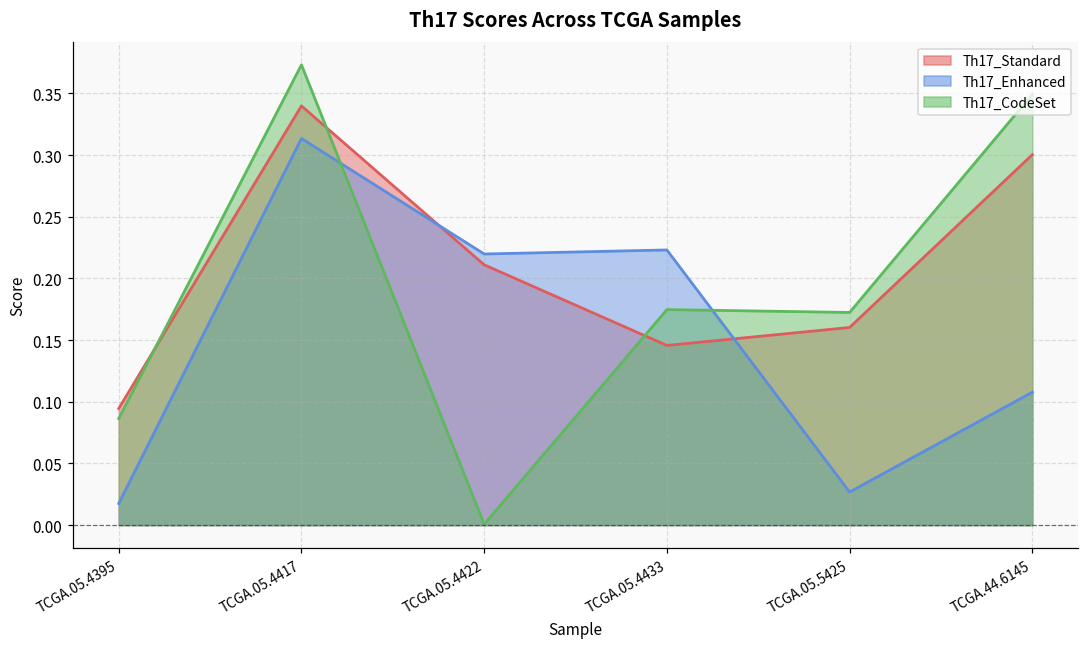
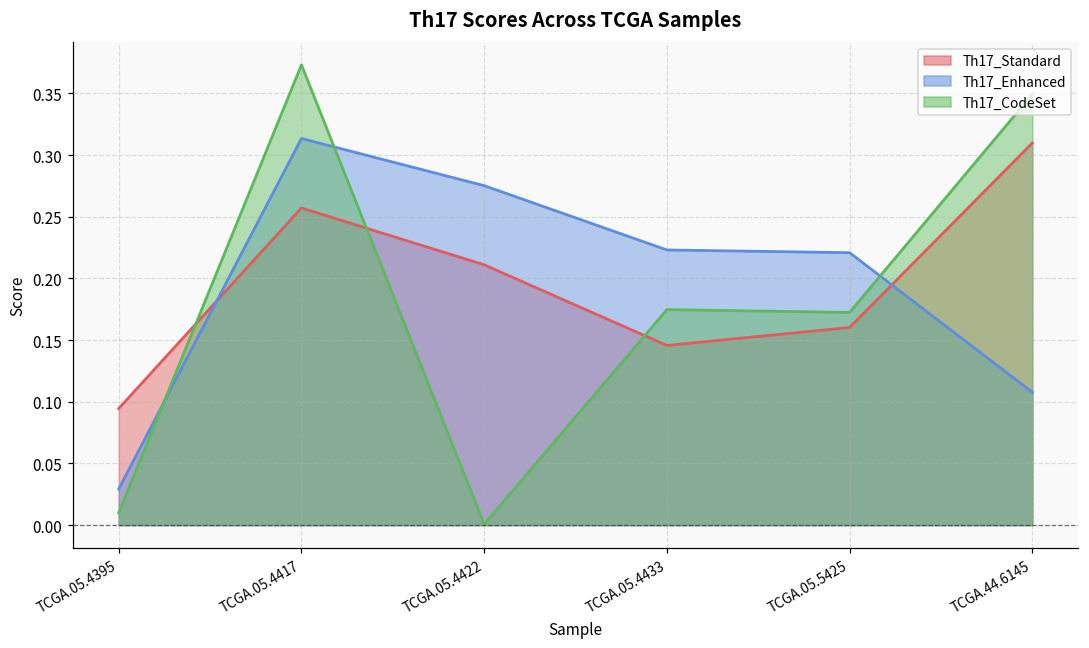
Th17_Enhanced, TCGA.05.4395: 0.017 -> 0.029
Th17_CodeSet, TCGA.05.4395: 0.086 -> 0.010
Th17_Standard, TCGA.05.4417: 0.340 -> 0.257
Th17_Enhanced, TCGA.05.4422: 0.220 -> 0.275
Th17_Enhanced, TCGA.05.5425: 0.027 -> 0.221
Th17_Standard, TCGA.44.6145: 0.300 -> 0.310
